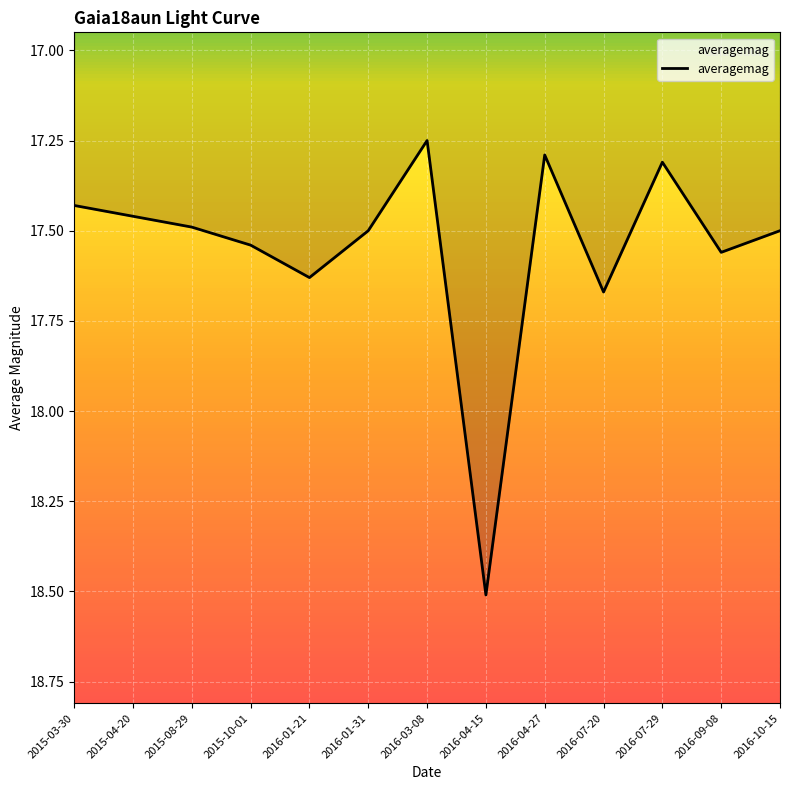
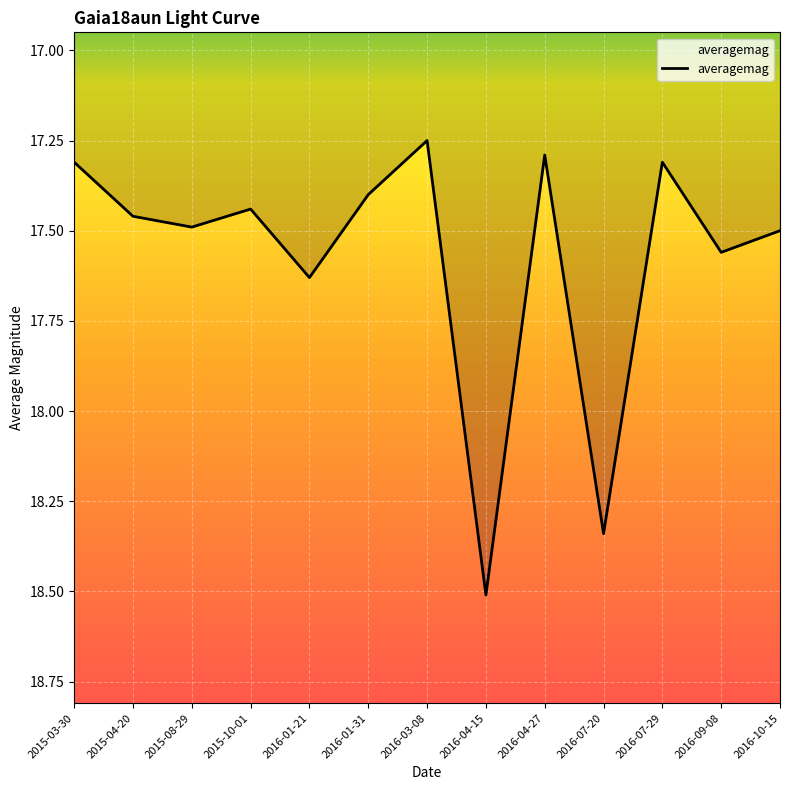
2015-03-30: 17.43 -> 17.31
2015-10-01: 17.54 -> 17.44
2016-01-31: 17.5 -> 17.4
2016-07-20: 17.67 -> 18.34
